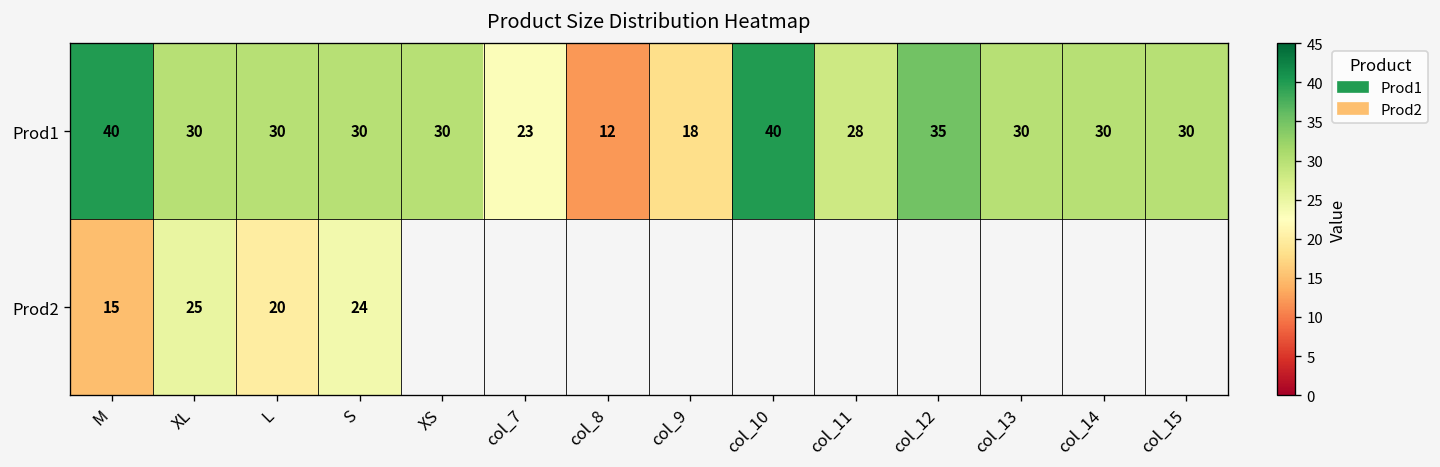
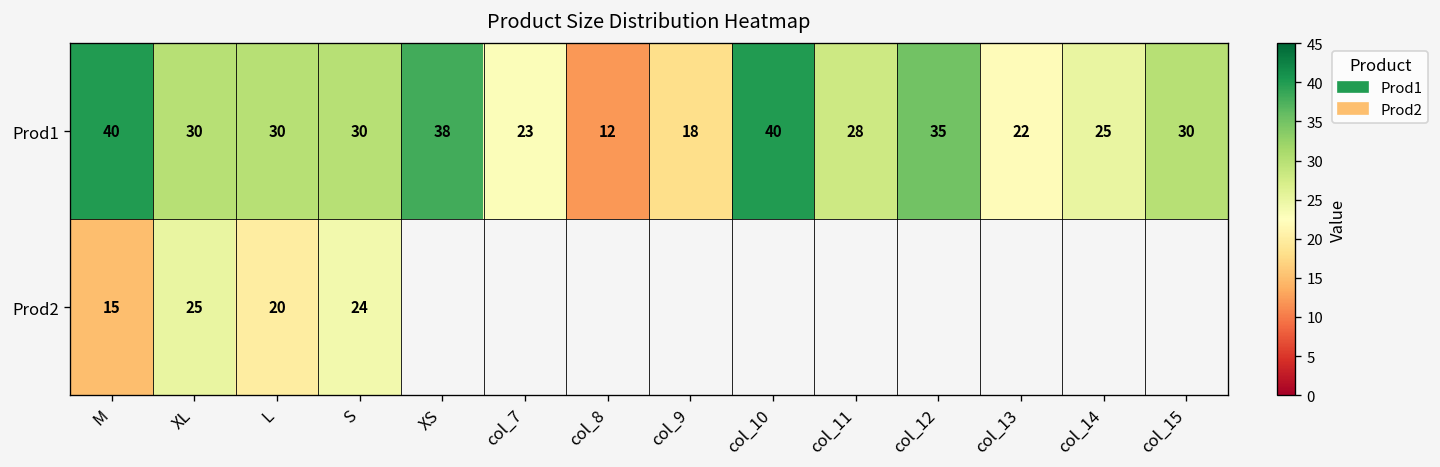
Prod1, XS: 30 -> 38
Prod1, col_13: 30 -> 22
Prod1, col_14: 30 -> 25
